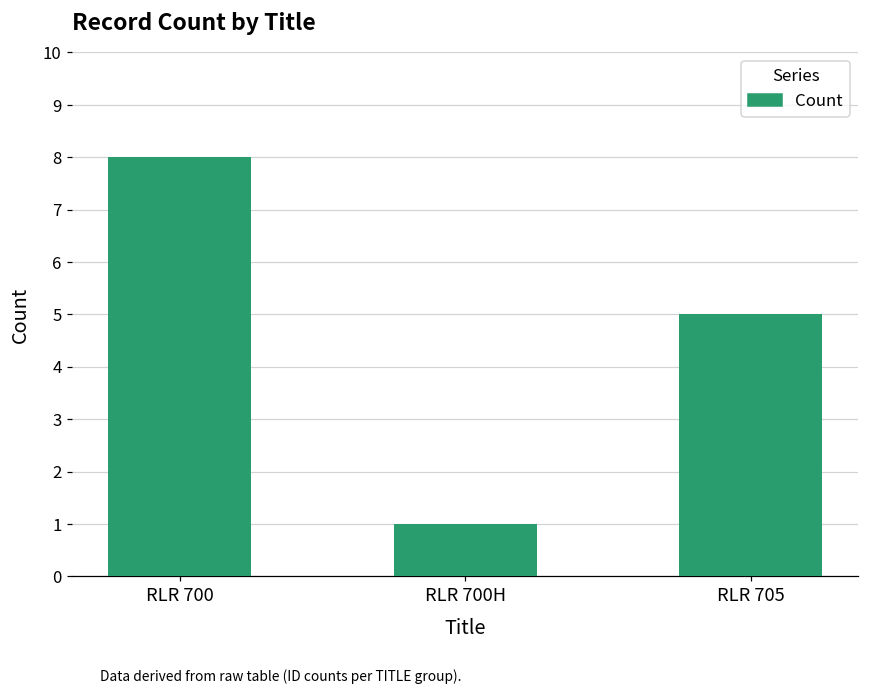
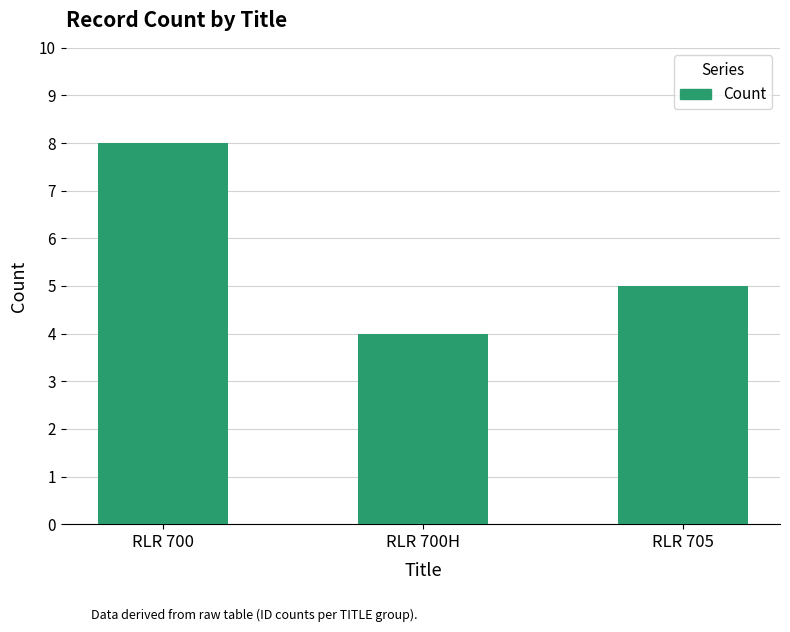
RLR 700H: 1 -> 4
